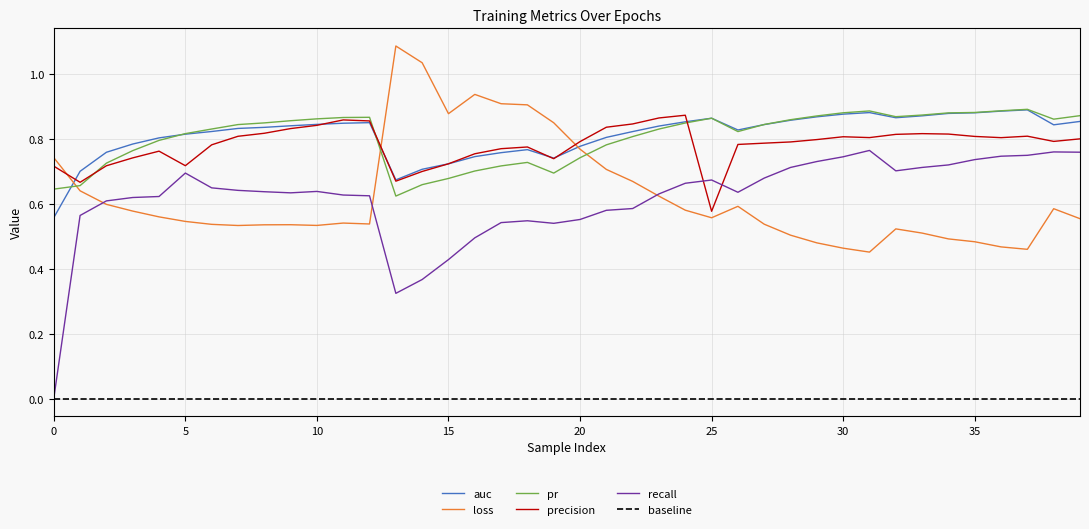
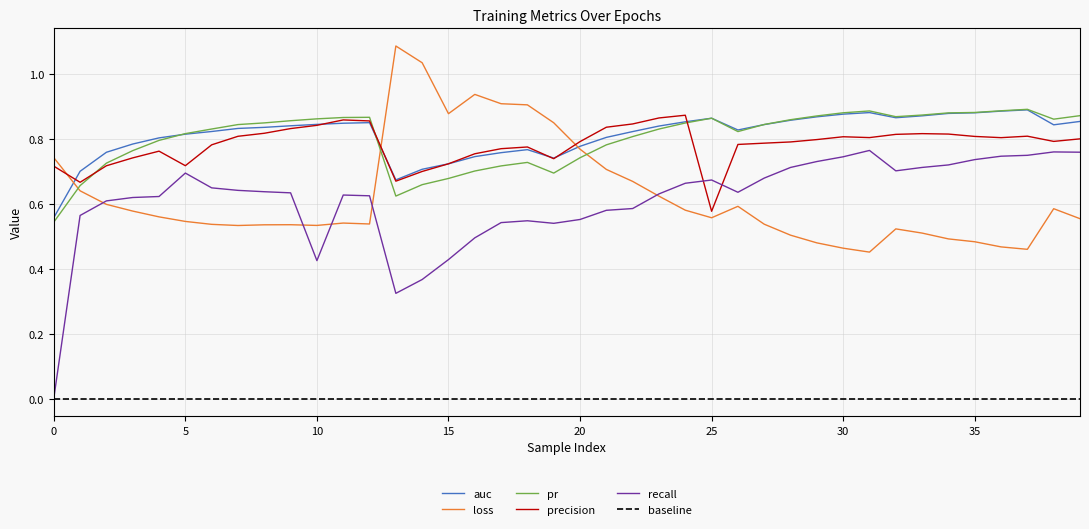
pr, 0: 0.65 -> 0.54
recall, 10: 0.64 -> 0.43
